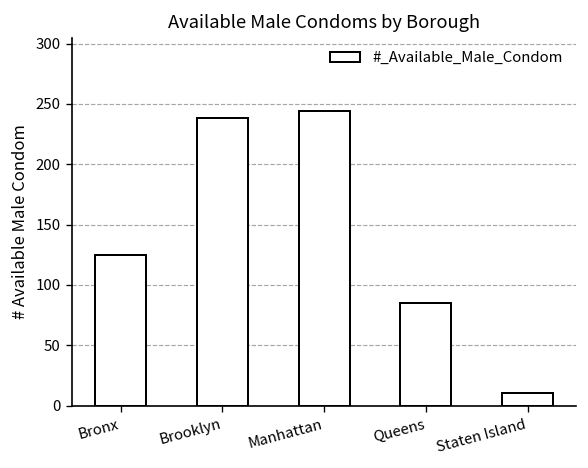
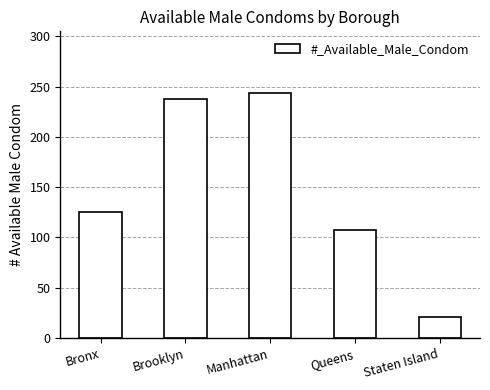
Queens: 85 -> 107
Staten Island: 10 -> 21
